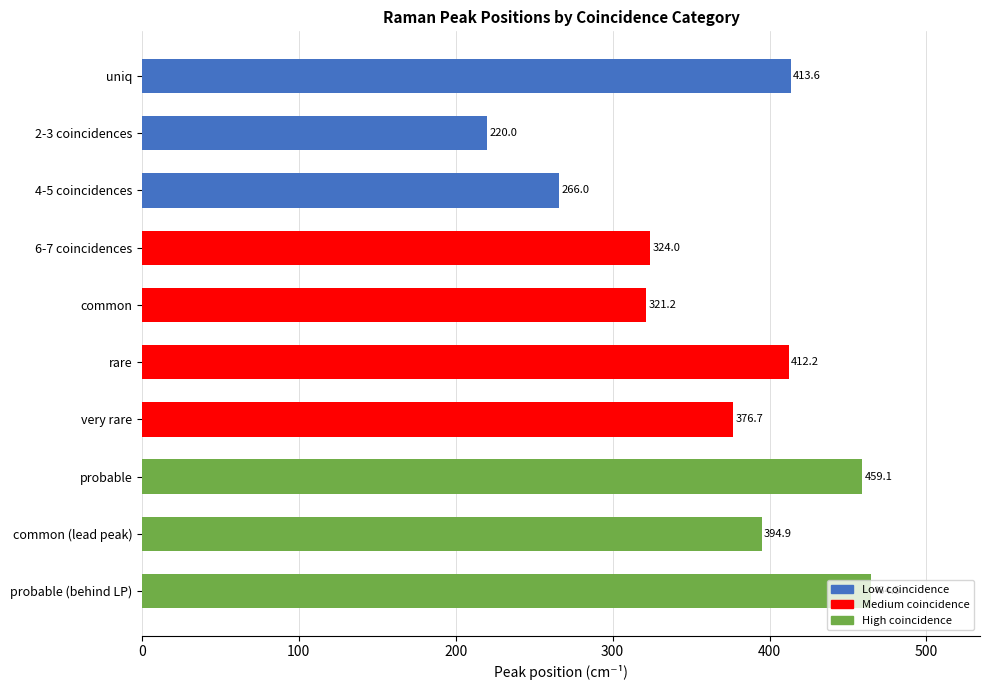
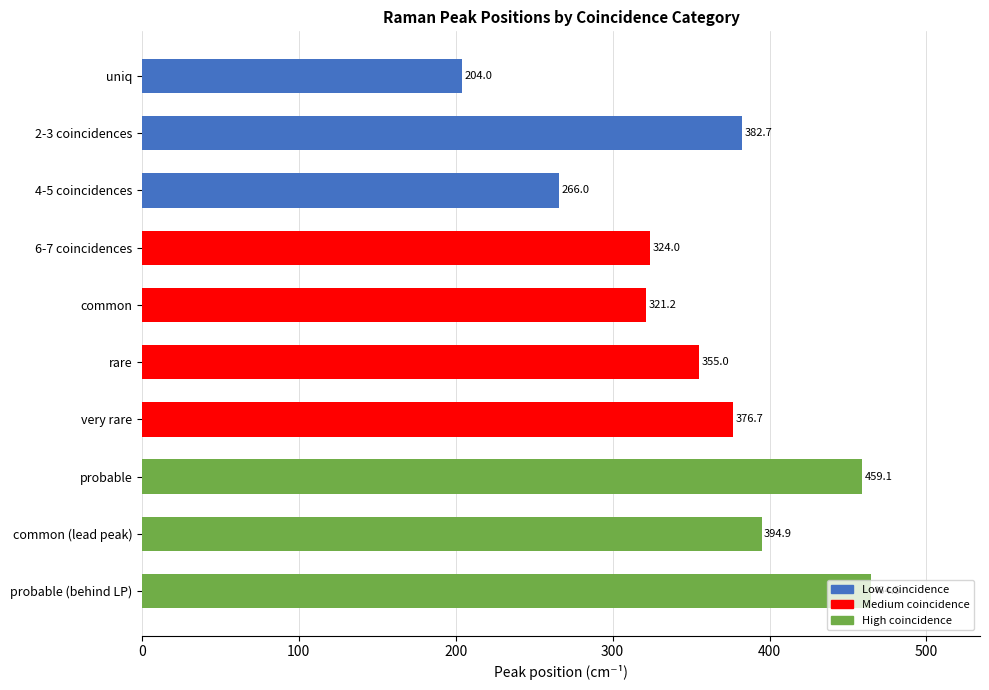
uniq: 413.6 -> 204.0
2-3 coincidences: 220.0 -> 382.7
rare: 412.2 -> 355.0
